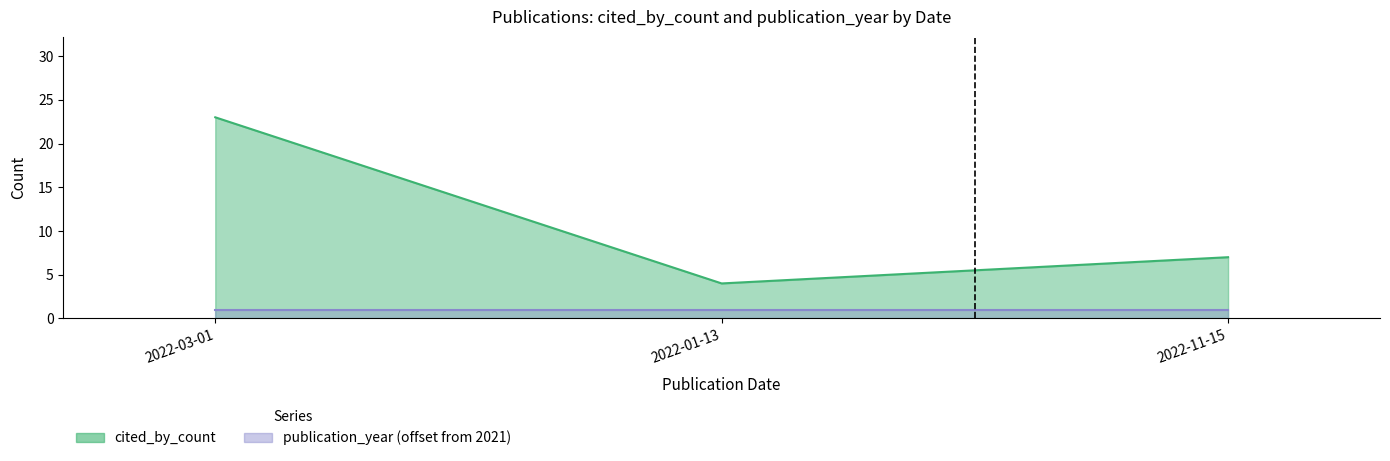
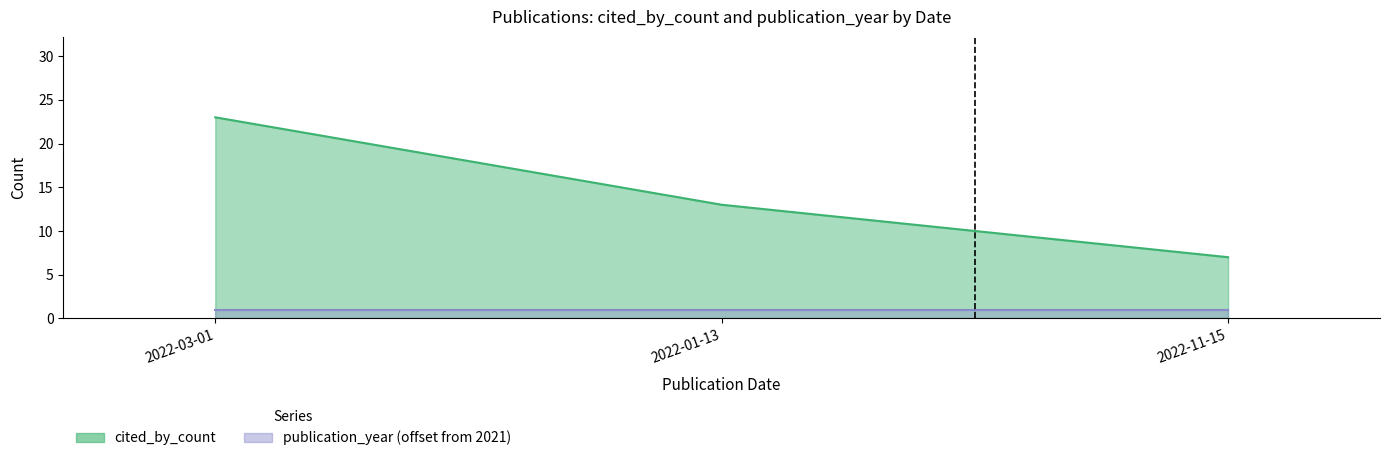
cited_by_count, 2022-01-13: 4 -> 13
